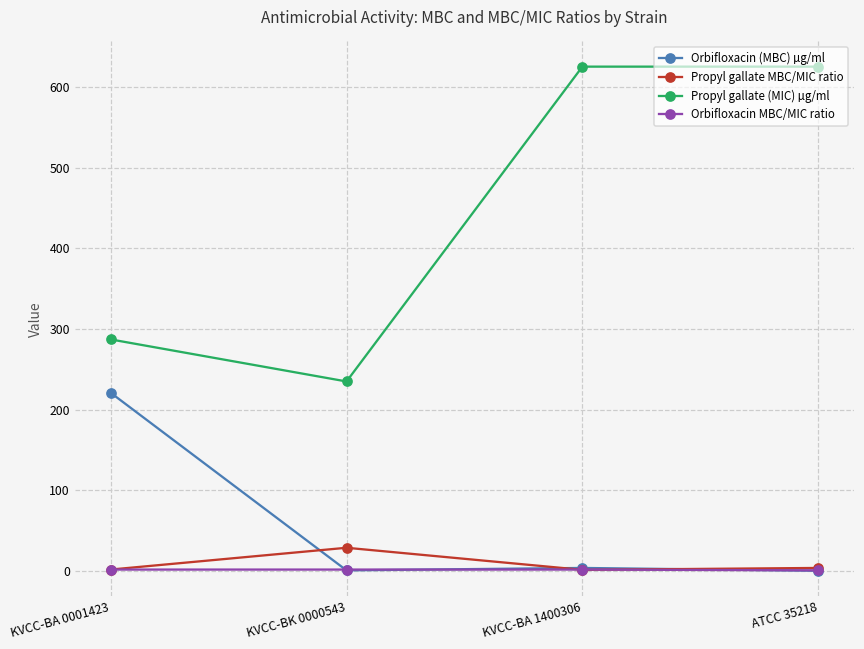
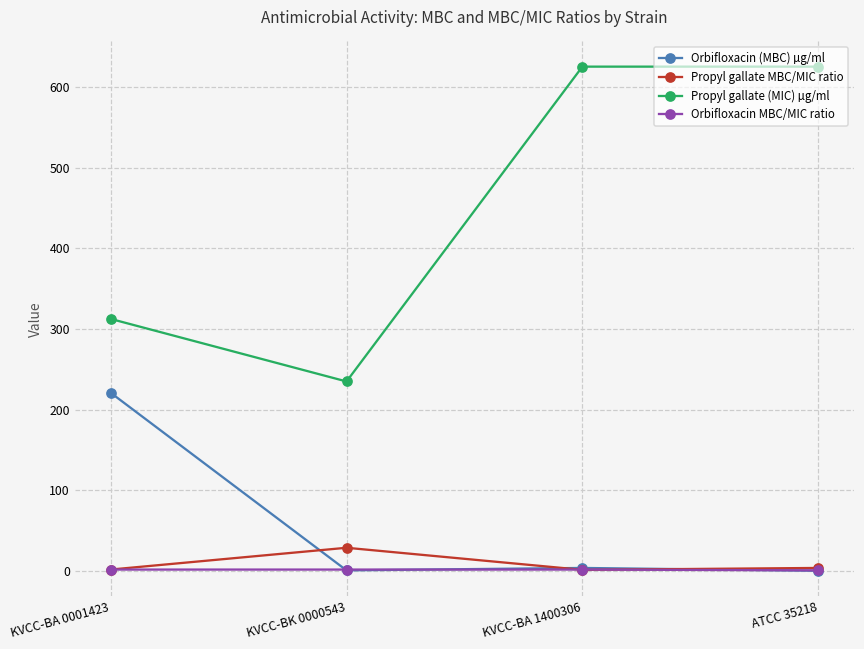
Propyl gallate (MIC) µg/ml, KVCC-BA 0001423: 290 -> 310
